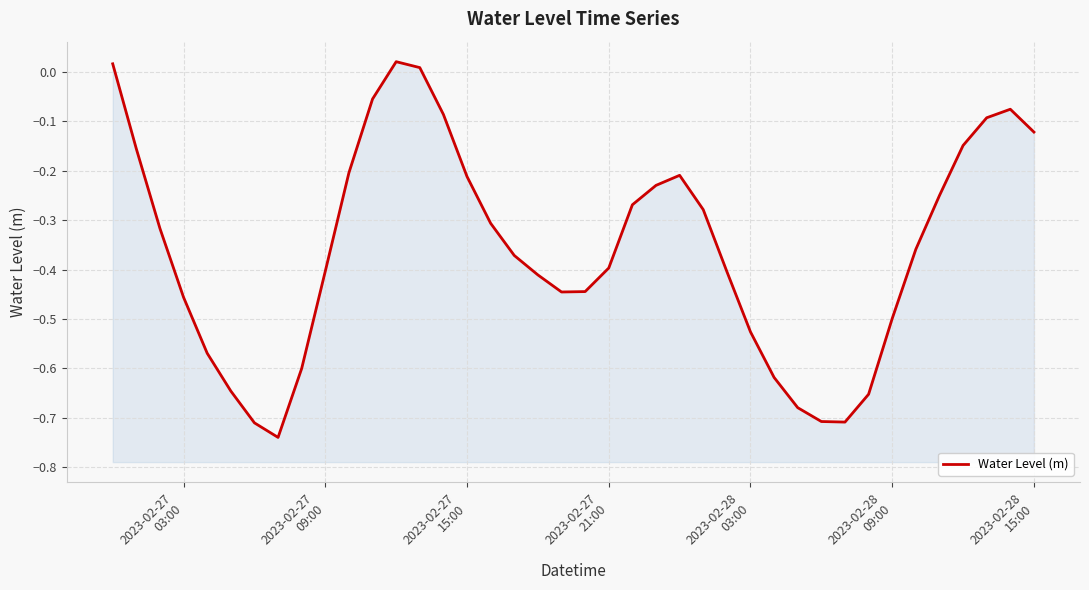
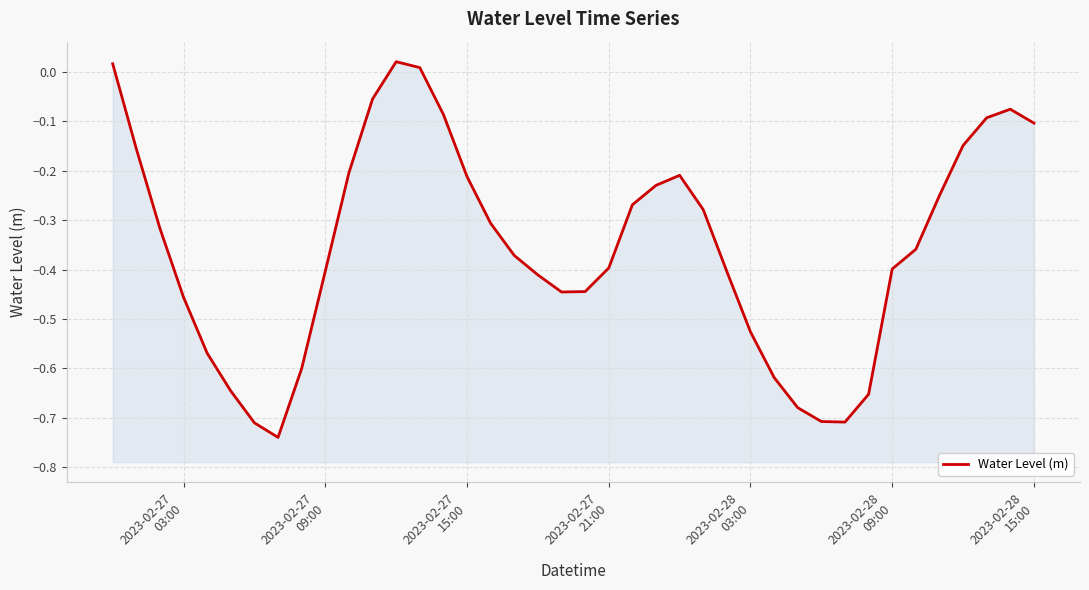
2023-02-28 09:00: -0.50 -> -0.40
2023-02-28 15:00: -0.12 -> -0.10
